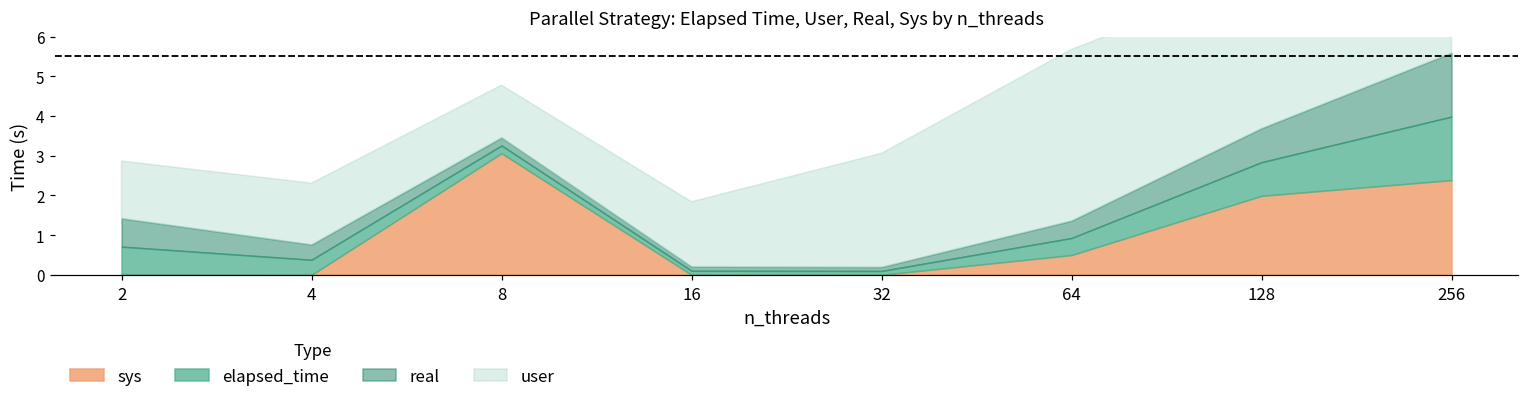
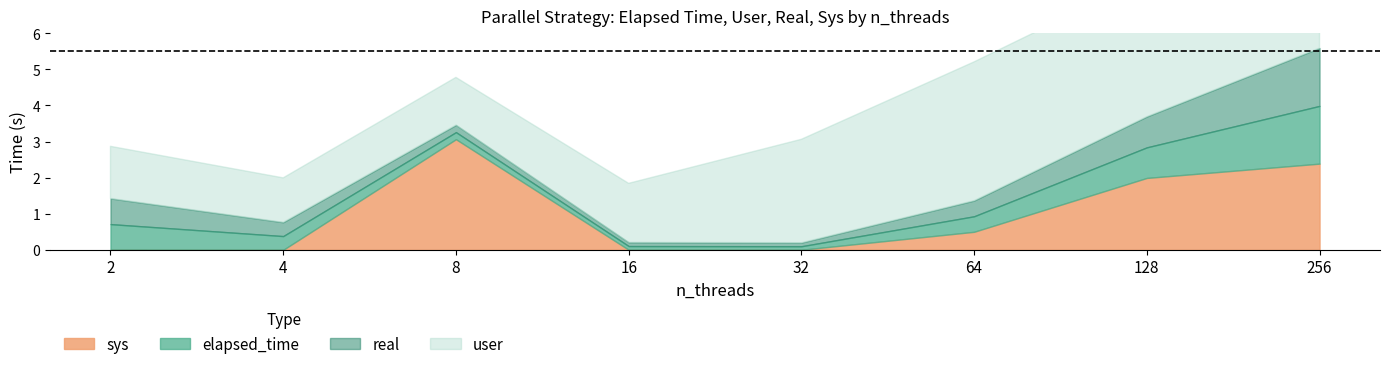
user, 4: 1.5 -> 1.2
user, 64: 4.3 -> 3.8
